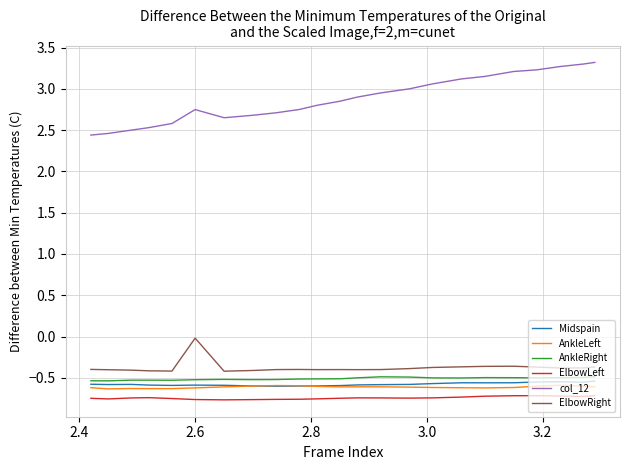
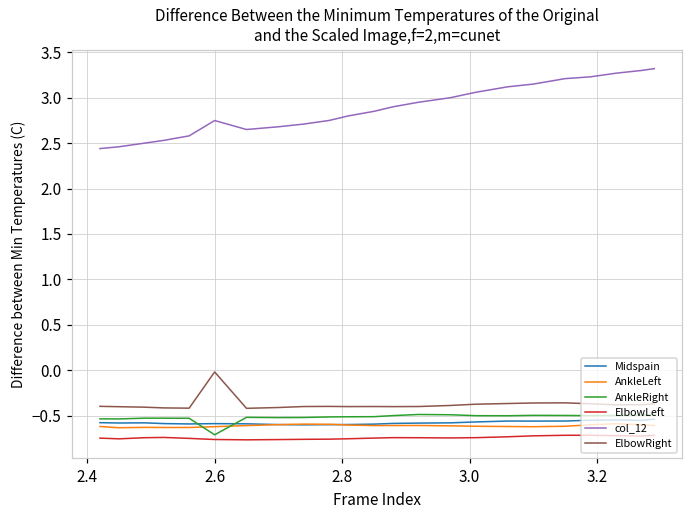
AnkleRight, 2.6: -0.5 -> -0.7
